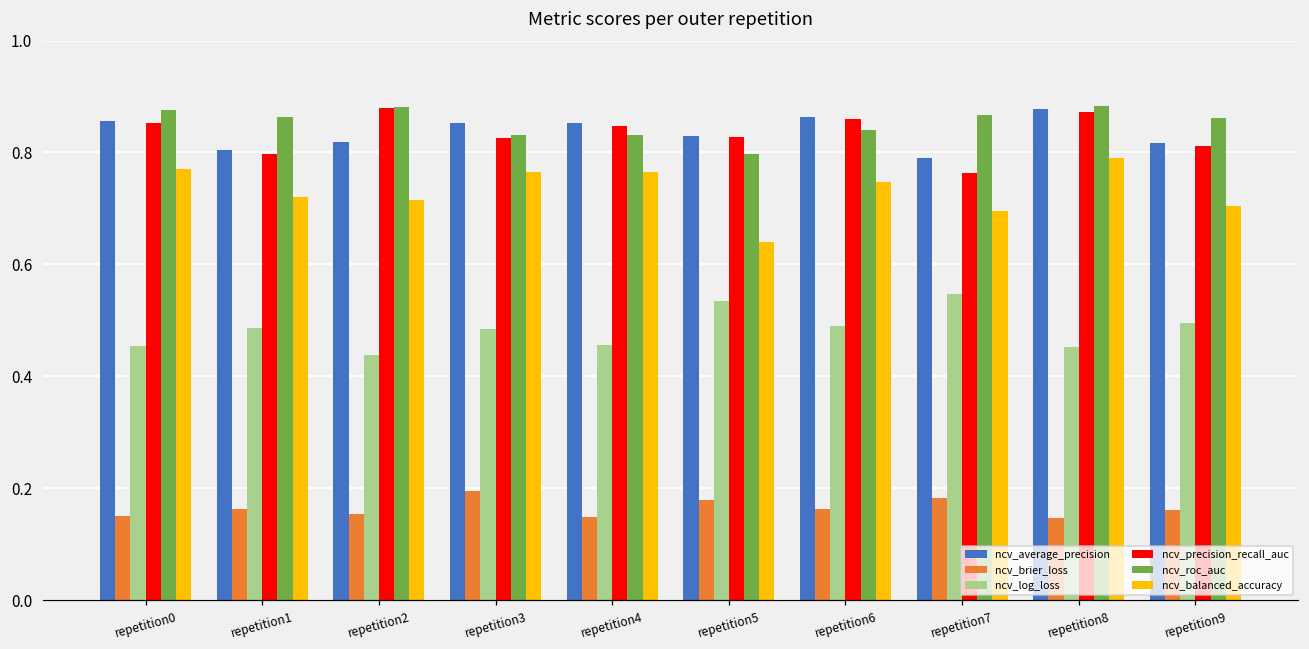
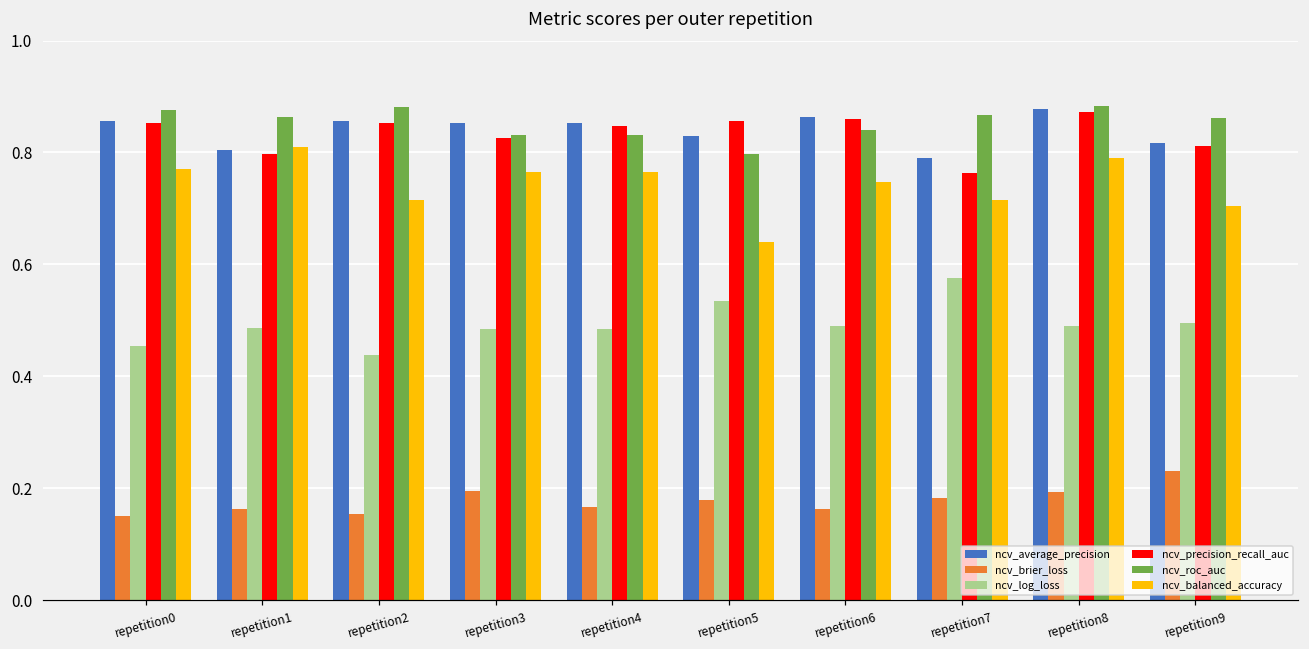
ncv_balanced_accuracy, repetition1: 0.72 -> 0.81
ncv_average_precision, repetition2: 0.82 -> 0.86
ncv_precision_recall_auc, repetition2: 0.88 -> 0.85
ncv_brier_loss, repetition4: 0.15 -> 0.17
ncv_log_loss, repetition4: 0.46 -> 0.49
ncv_precision_recall_auc, repetition5: 0.83 -> 0.86
ncv_log_loss, repetition7: 0.55 -> 0.58
ncv_balanced_accuracy, repetition7: 0.70 -> 0.71
ncv_brier_loss, repetition8: 0.15 -> 0.19
ncv_log_loss, repetition8: 0.45 -> 0.49
ncv_brier_loss, repetition9: 0.16 -> 0.23
